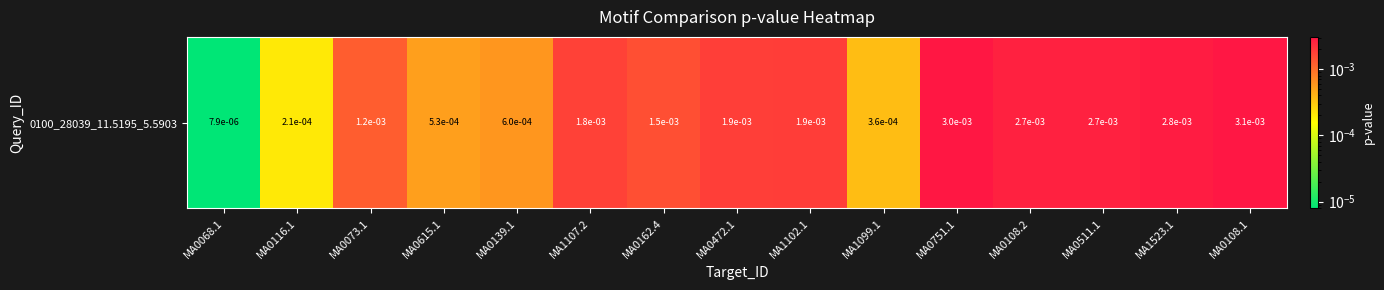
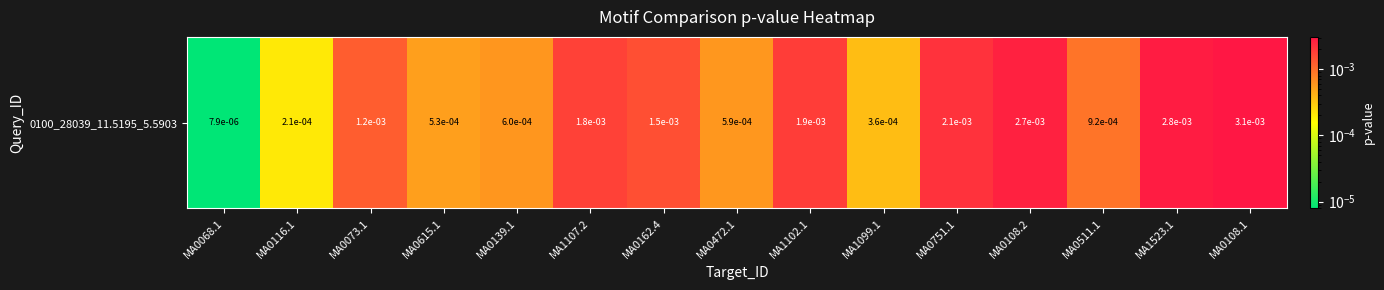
0100_28039_11.5195_5.5903, MA0472.1: 1.9e-03 -> 5.9e-04
0100_28039_11.5195_5.5903, MA0751.1: 3.0e-03 -> 2.1e-03
0100_28039_11.5195_5.5903, MA0511.1: 2.7e-03 -> 9.2e-04
